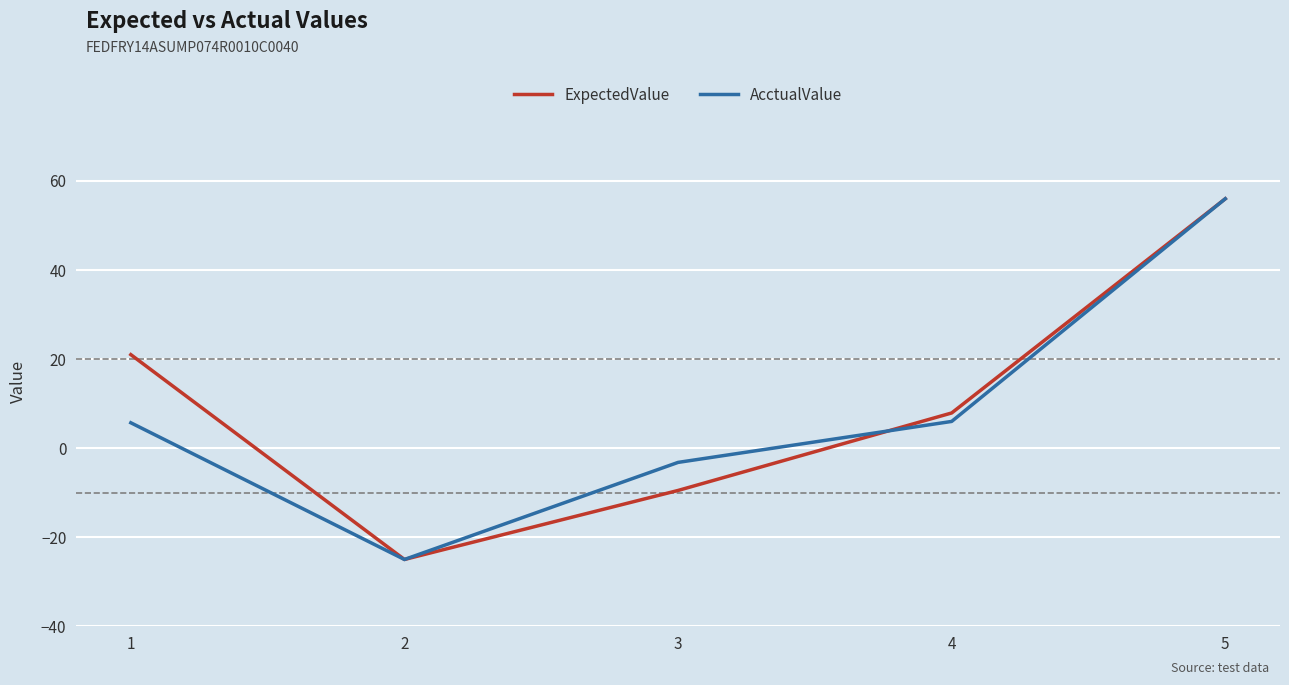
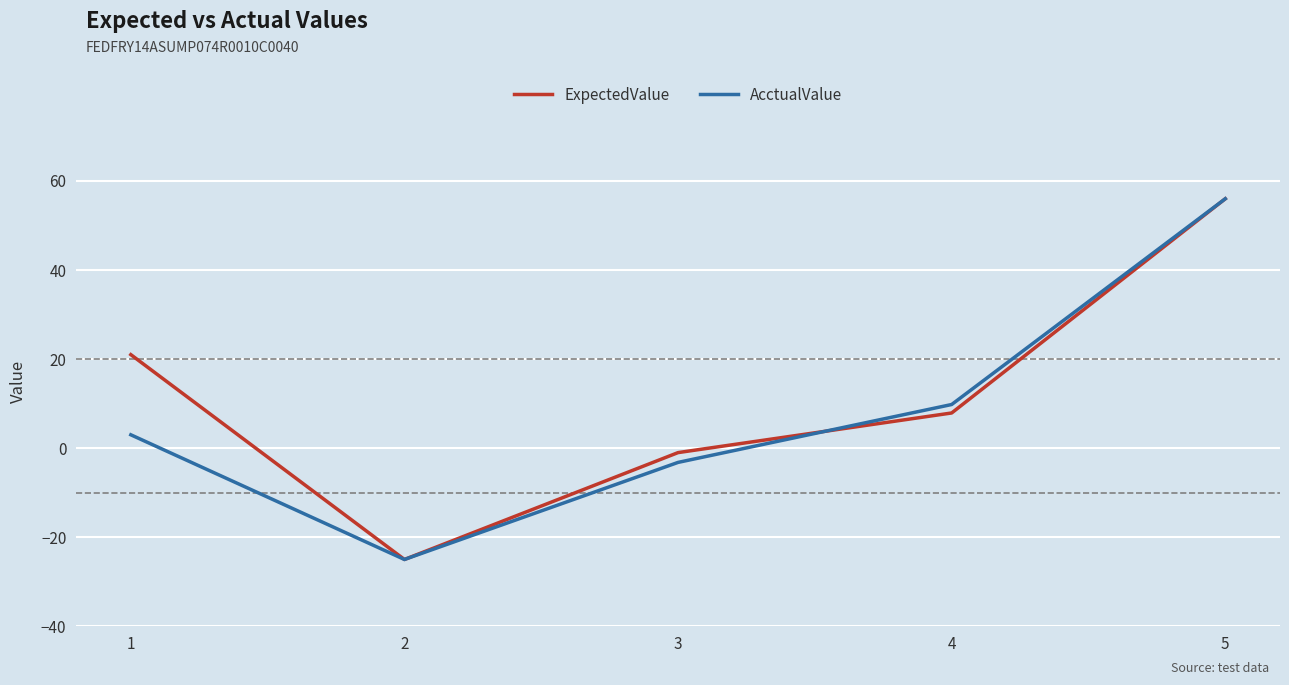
AcctualValue, 1: 6 -> 3
ExpectedValue, 3: -10 -> -1
AcctualValue, 4: 6 -> 10
